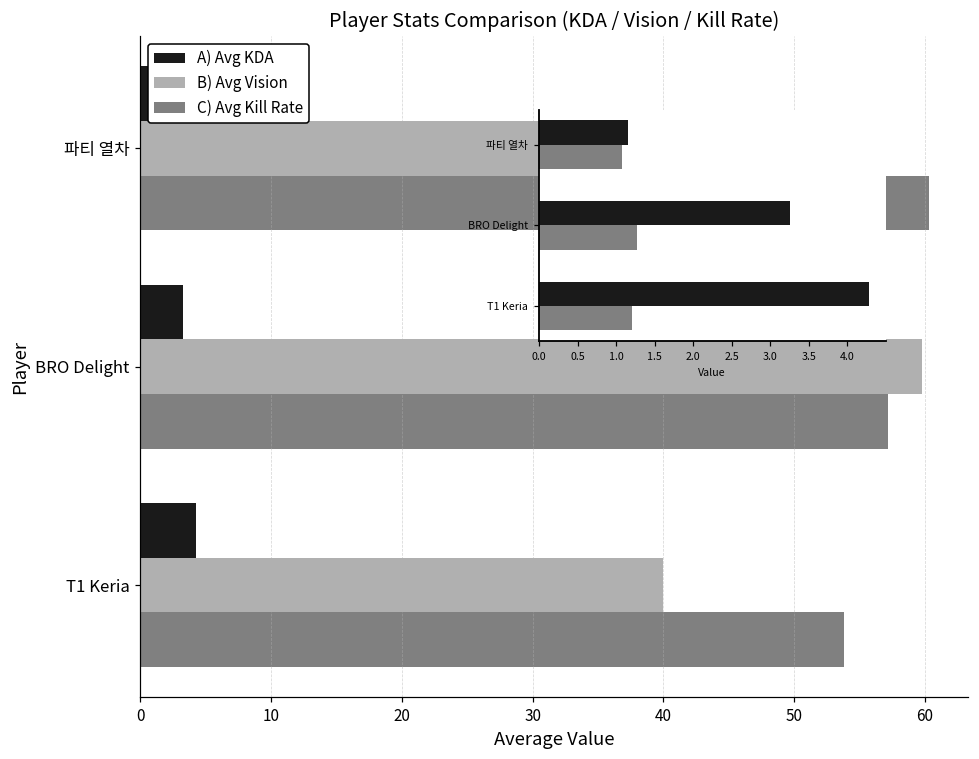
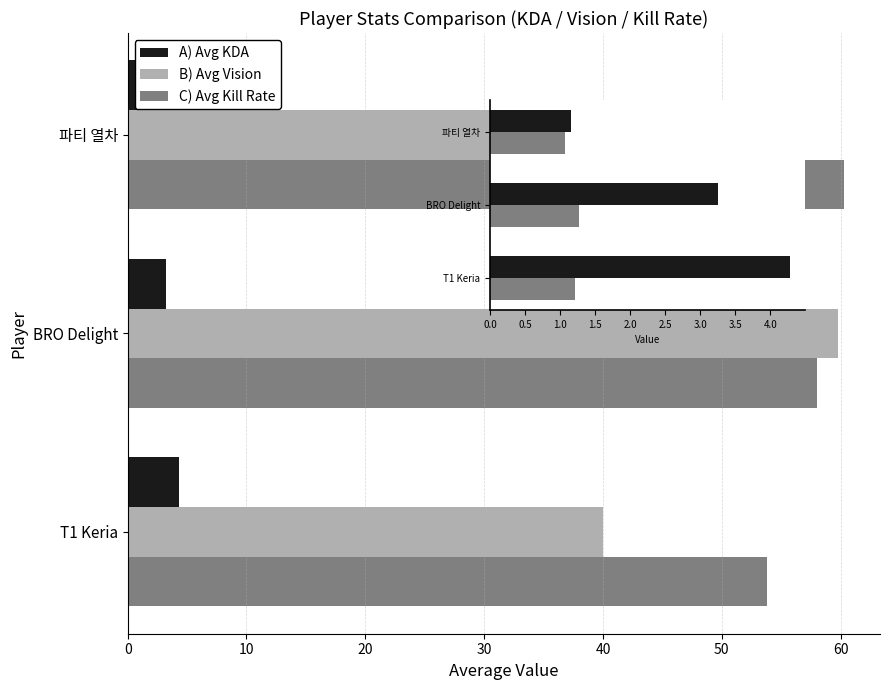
Player Stats Comparison (KDA / Vision / Kill Rate), C) Avg Kill Rate, BRO Delight: 57.2 -> 58.0
